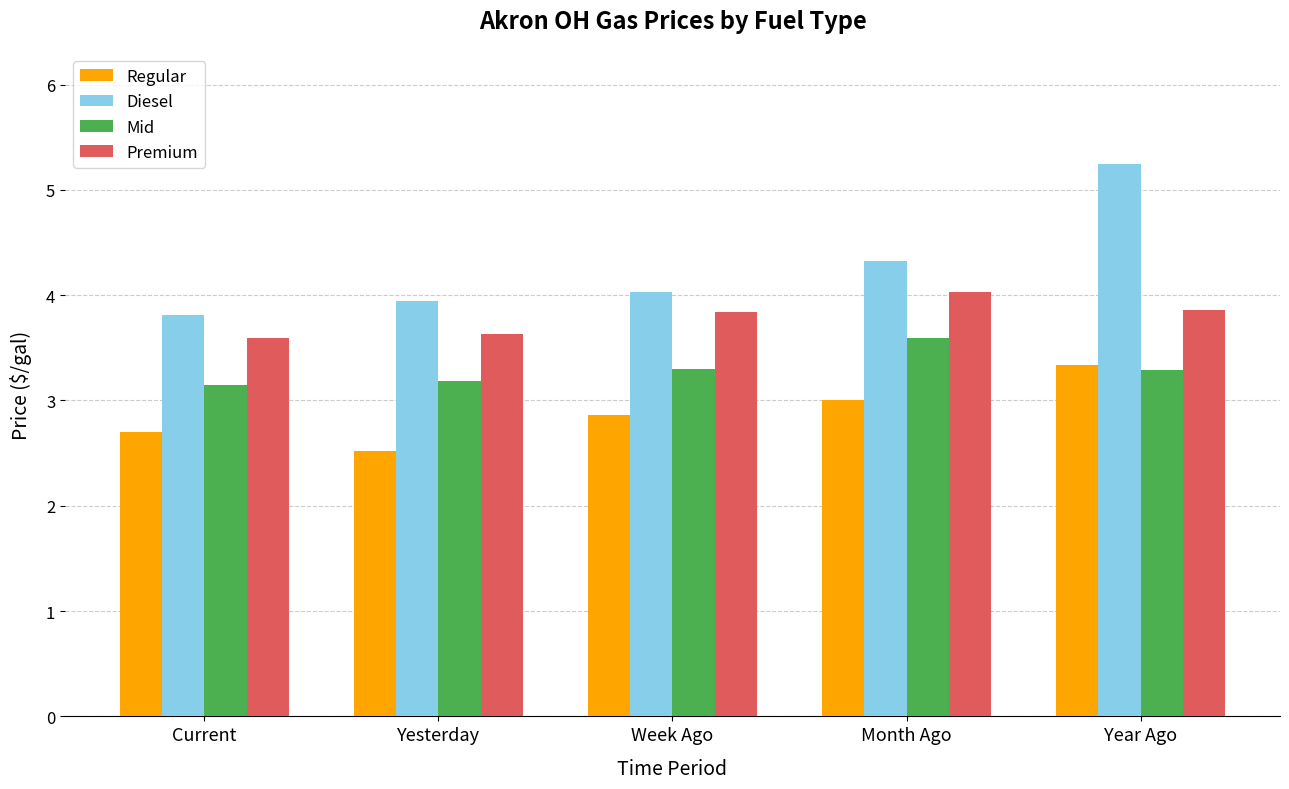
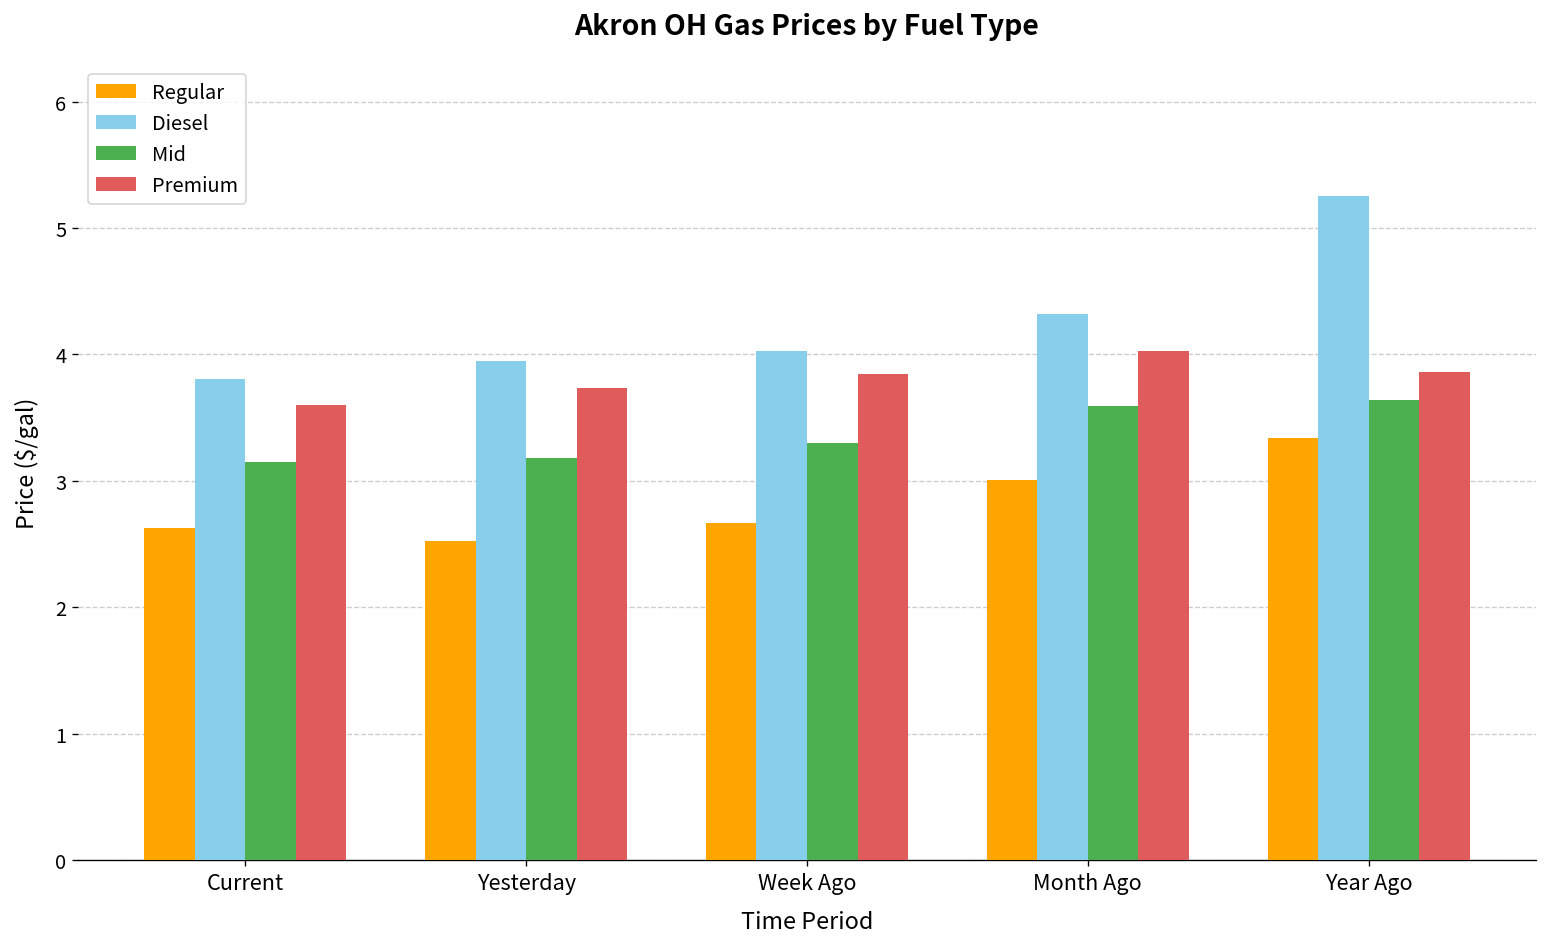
Regular, Current: 2.70 -> 2.63
Premium, Yesterday: 3.63 -> 3.73
Regular, Week Ago: 2.87 -> 2.66
Mid, Year Ago: 3.29 -> 3.64
